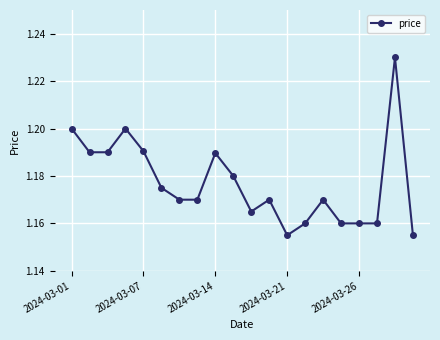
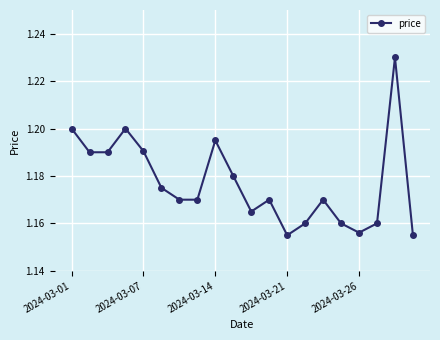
2024-03-14: 1.190 -> 1.195
2024-03-26: 1.160 -> 1.156
